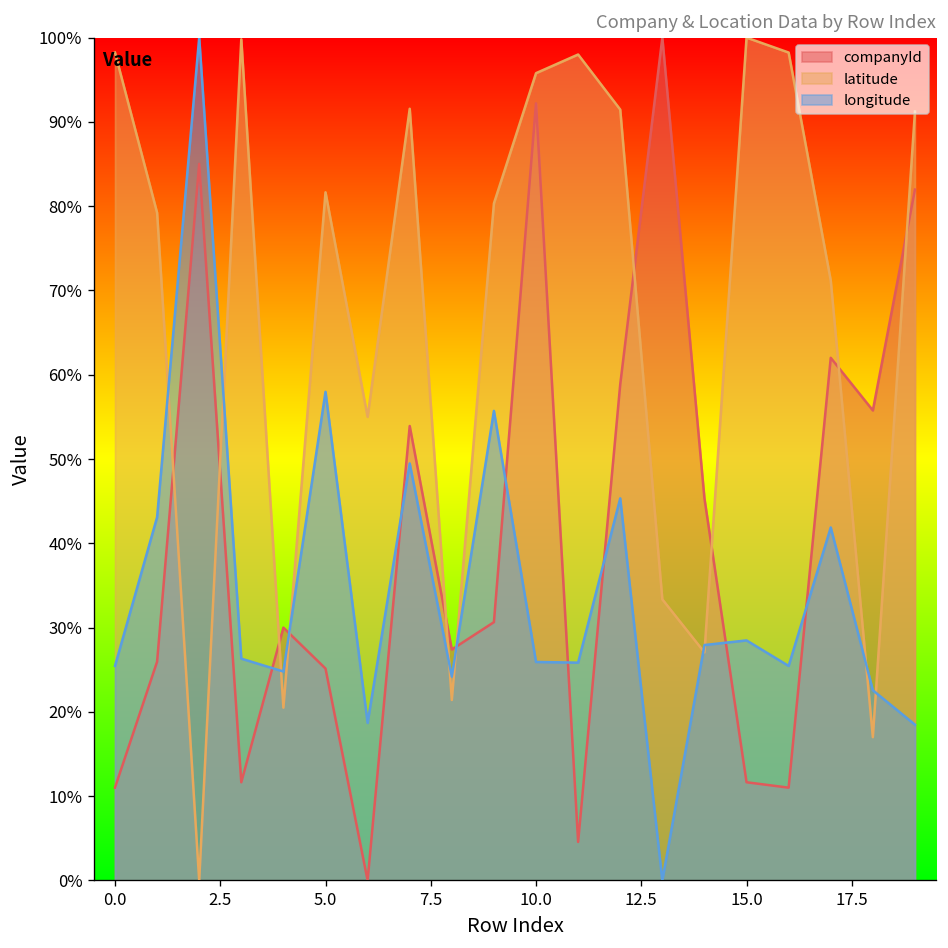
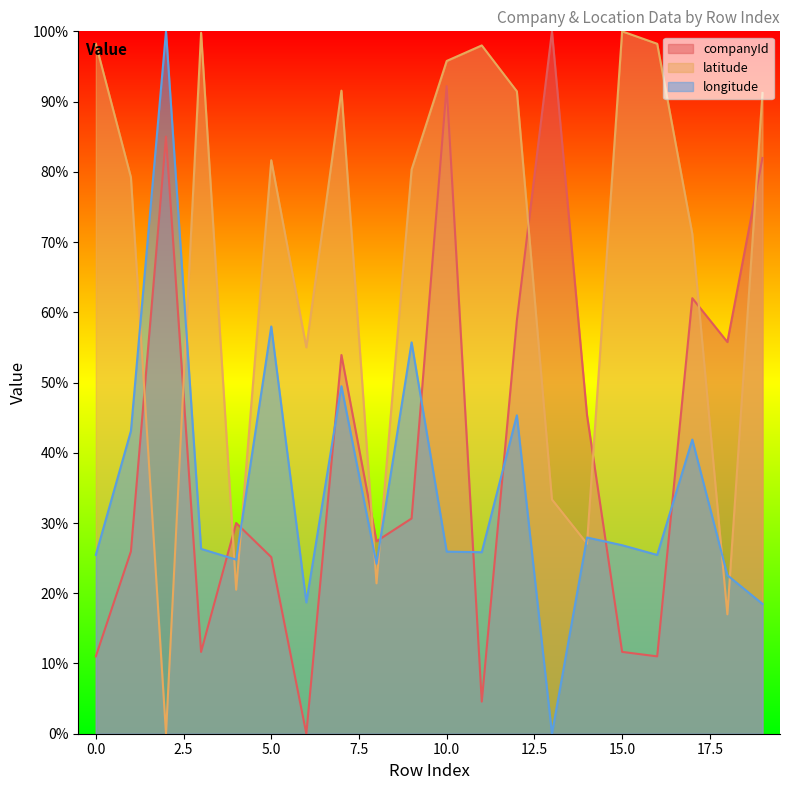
longitude, 15.0: 28% -> 27%
